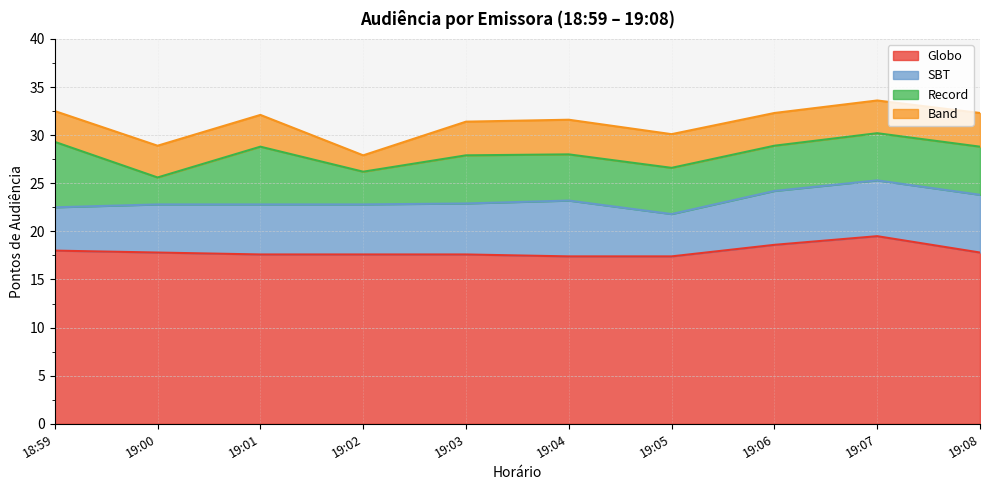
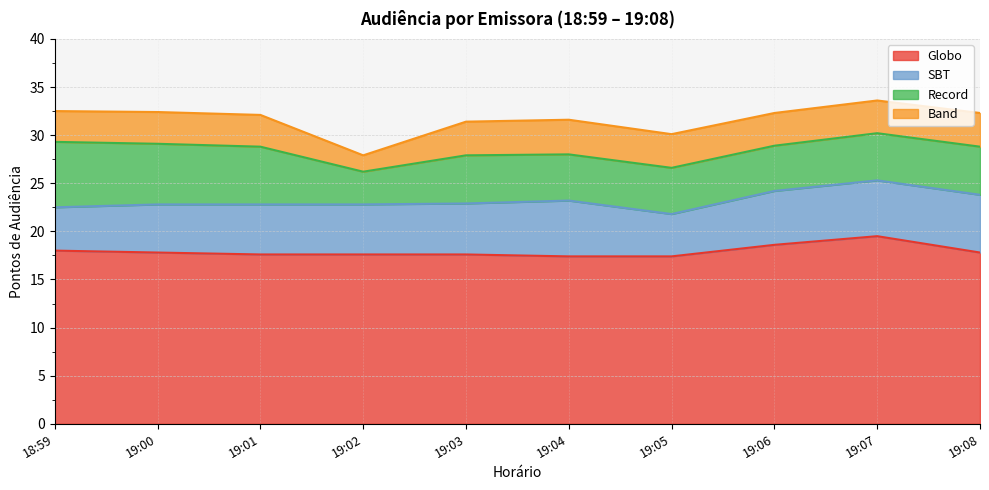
Record, 19:00: 3 -> 6
